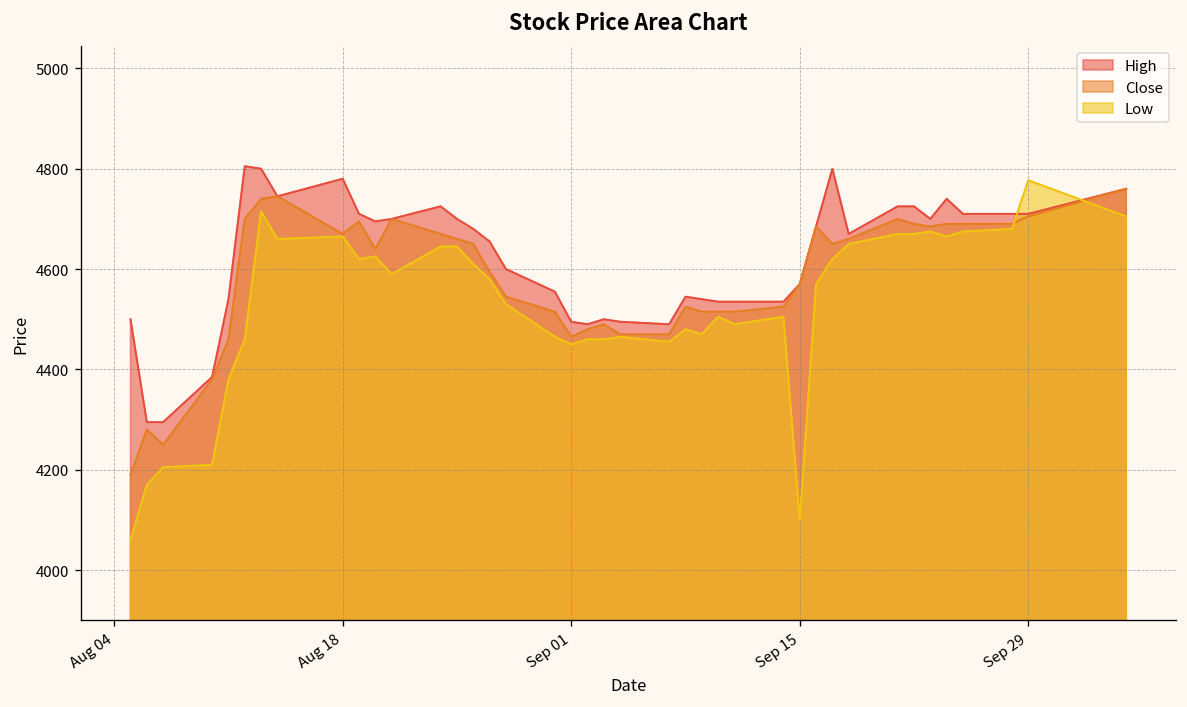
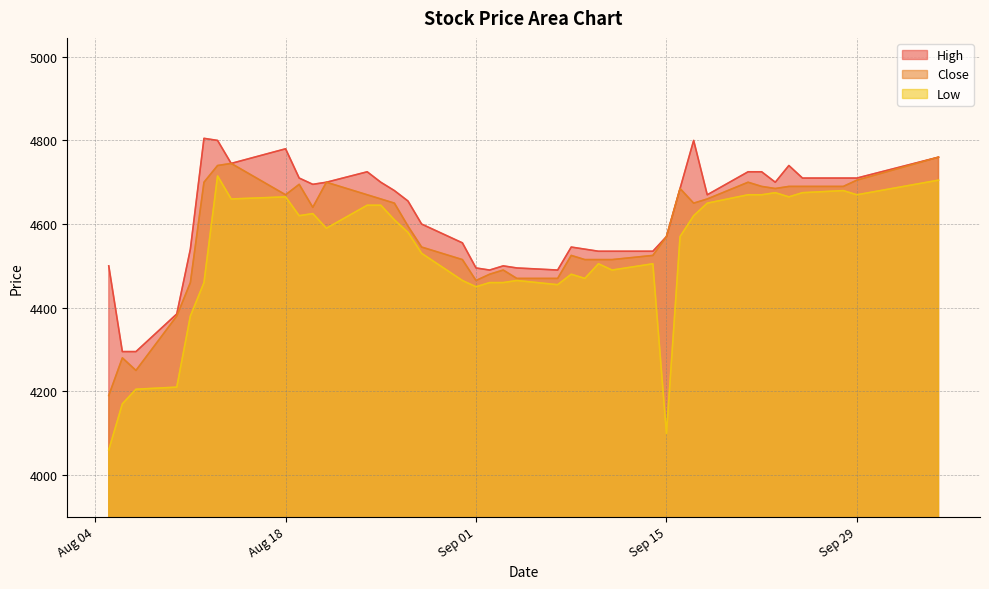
Low, Sep 29: 4780 -> 4670
